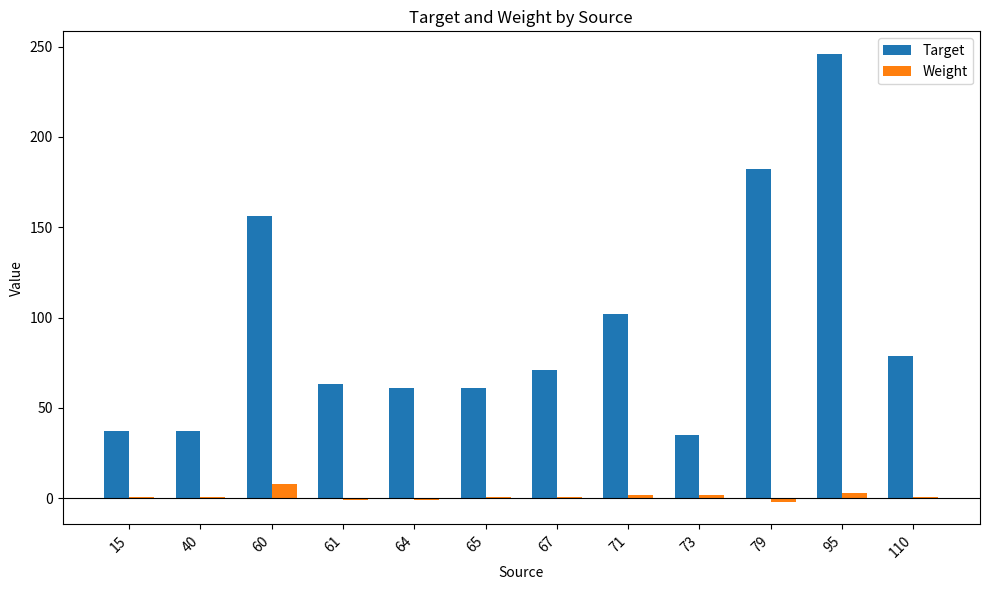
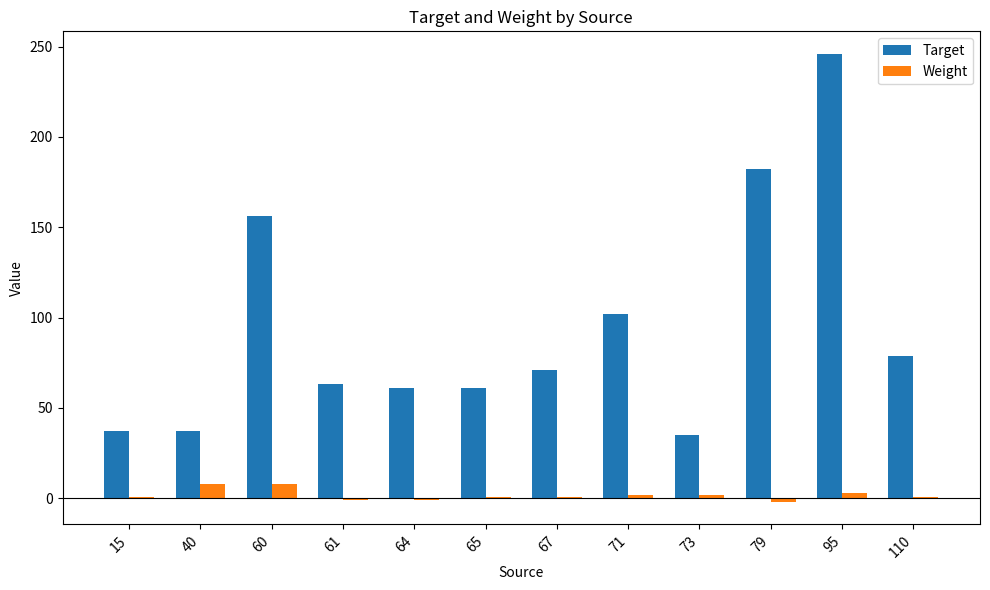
Weight, 40: 1 -> 8
